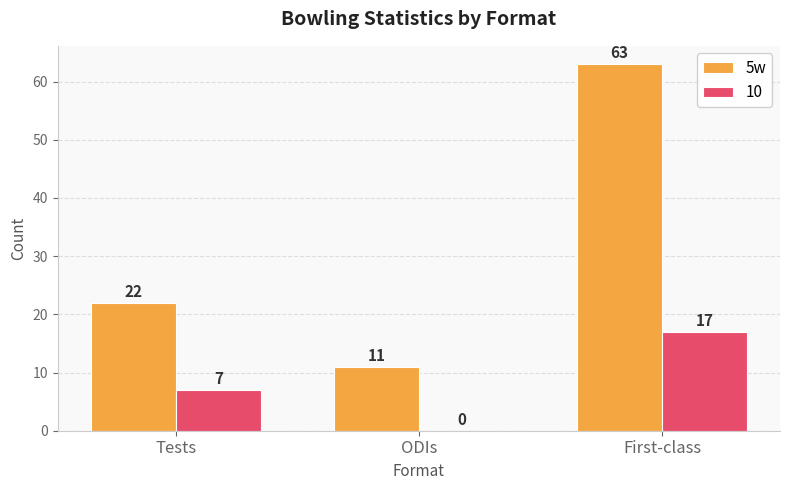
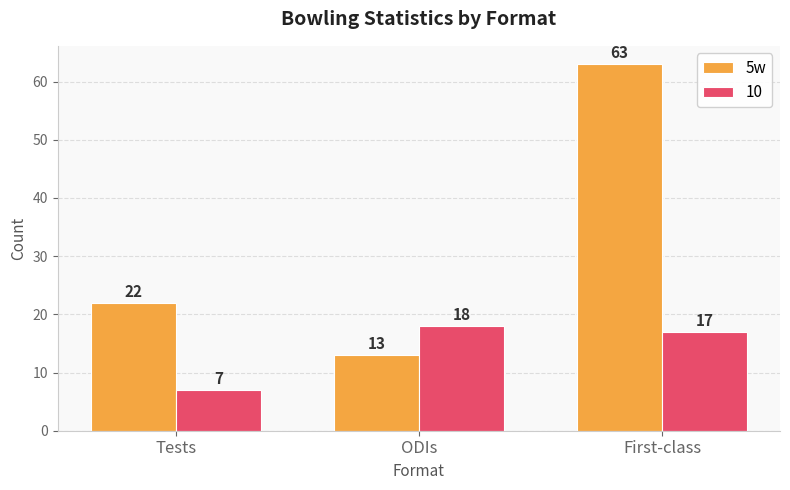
5w, ODIs: 11 -> 13
10, ODIs: 0 -> 18
